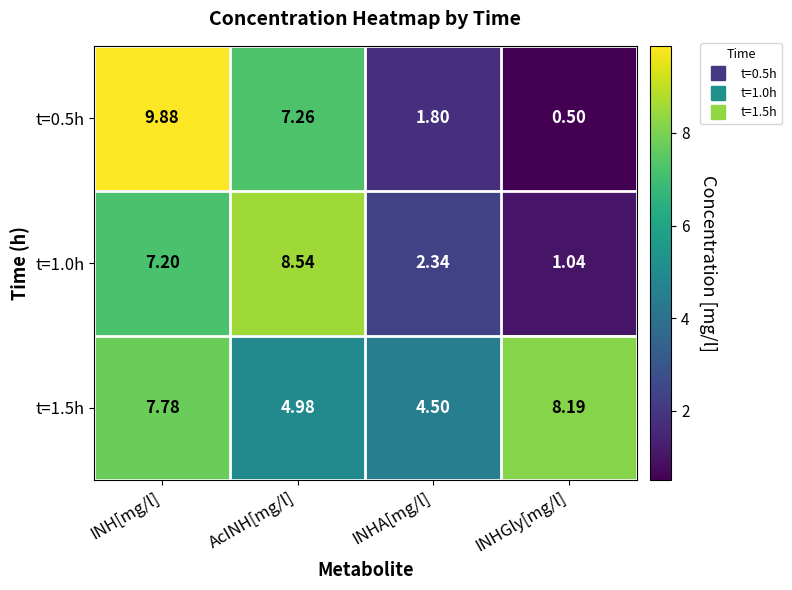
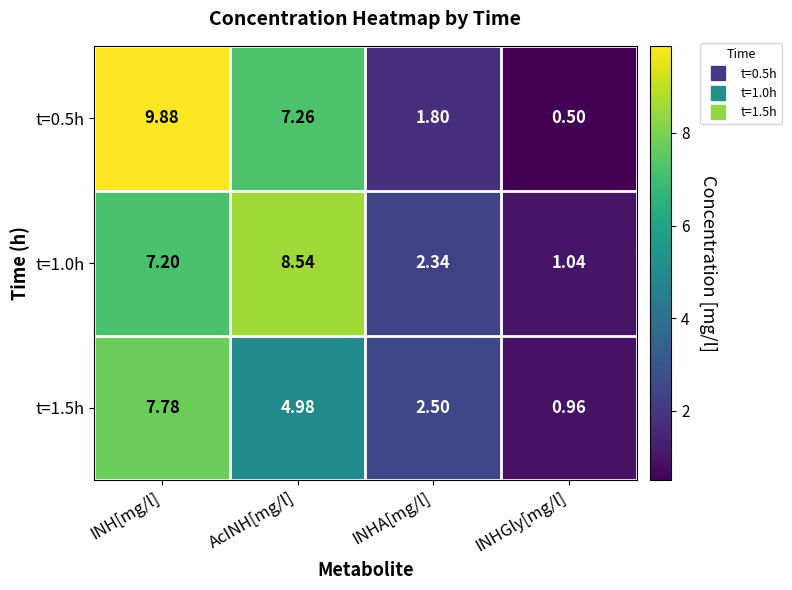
t=1.5h, INHA[mg/l]: 4.50 -> 2.50
t=1.5h, INHGly[mg/l]: 8.19 -> 0.96
